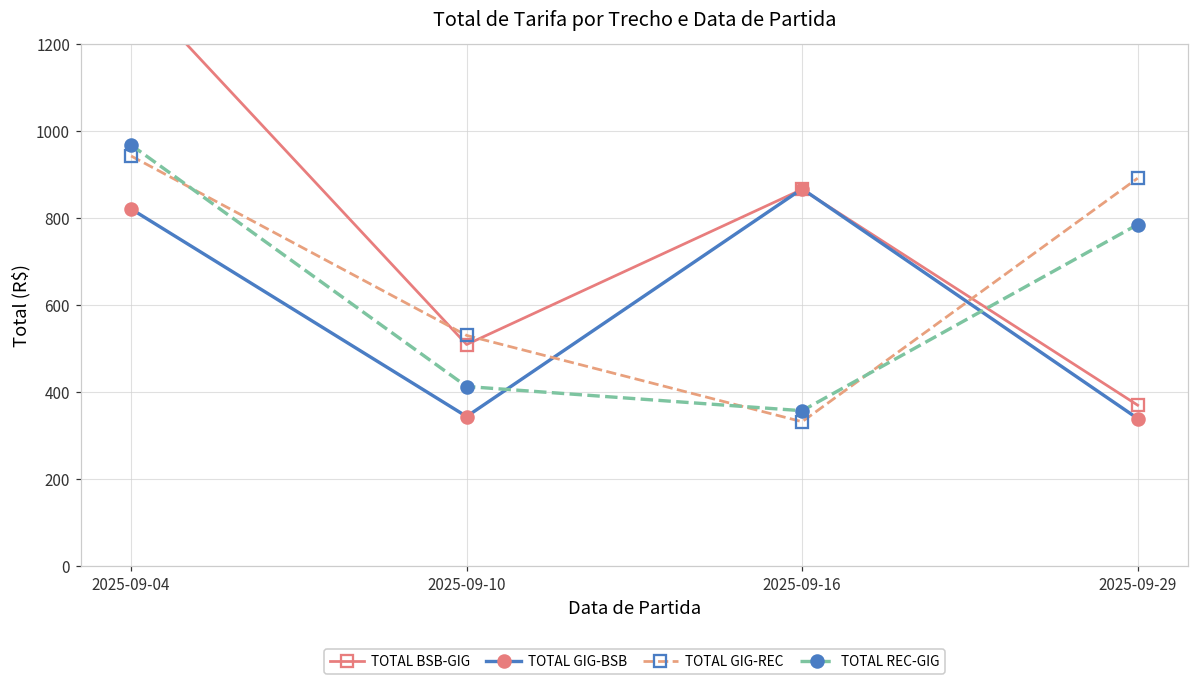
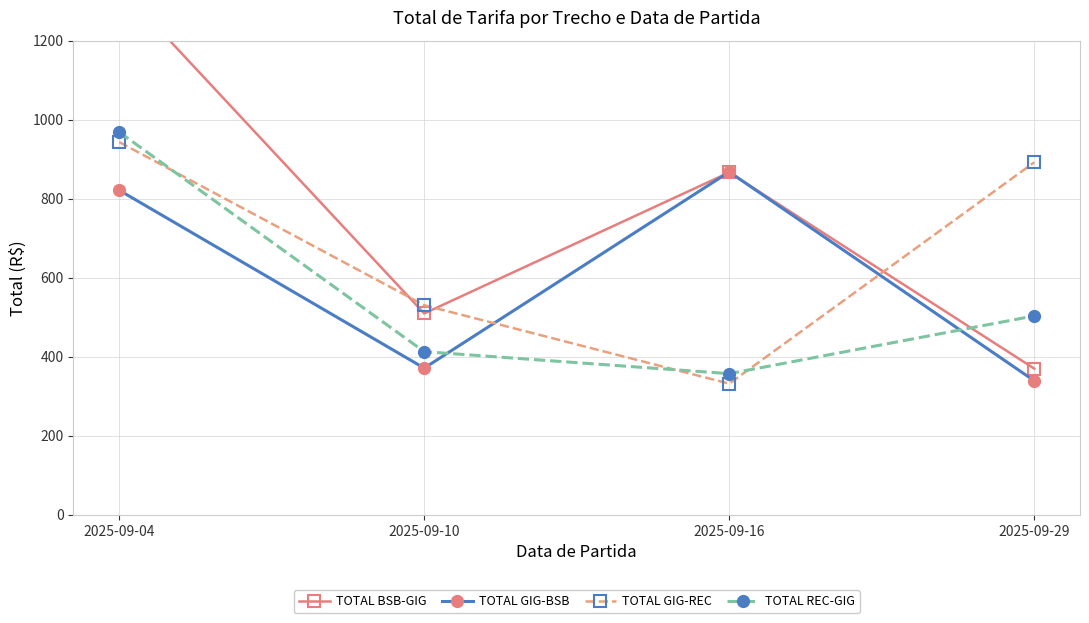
TOTAL GIG-BSB, 2025-09-10: 340 -> 370
TOTAL REC-GIG, 2025-09-29: 790 -> 500
